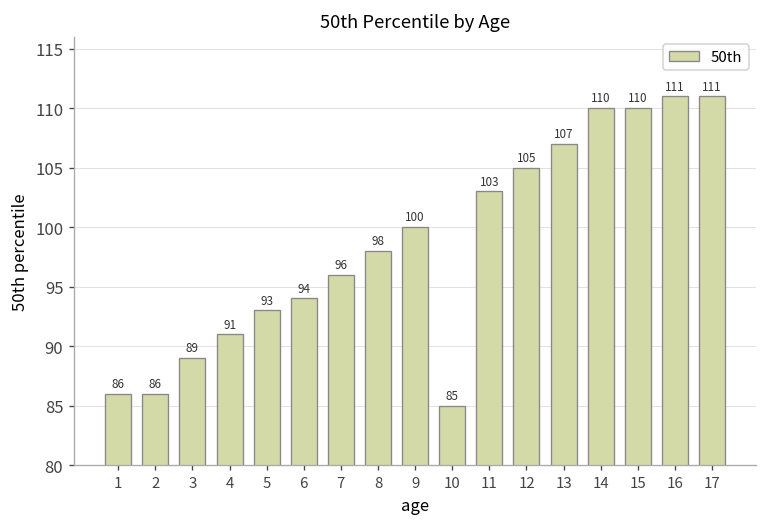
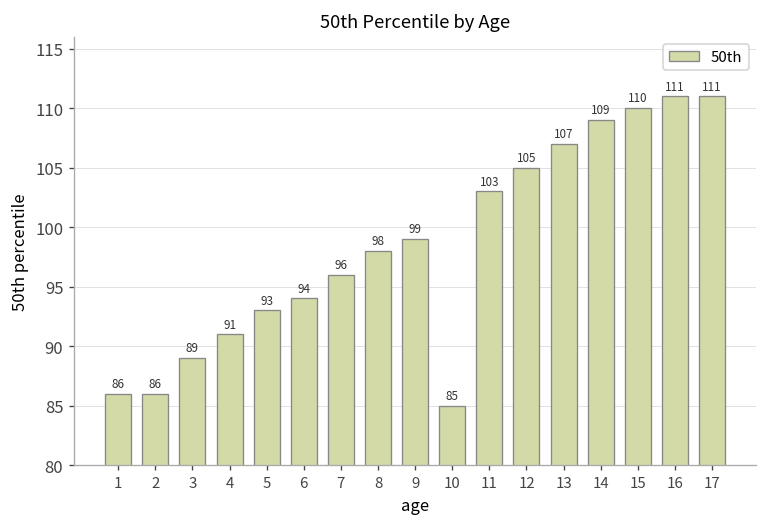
9: 100 -> 99
14: 110 -> 109
